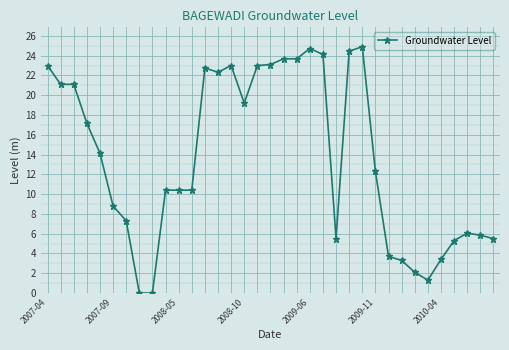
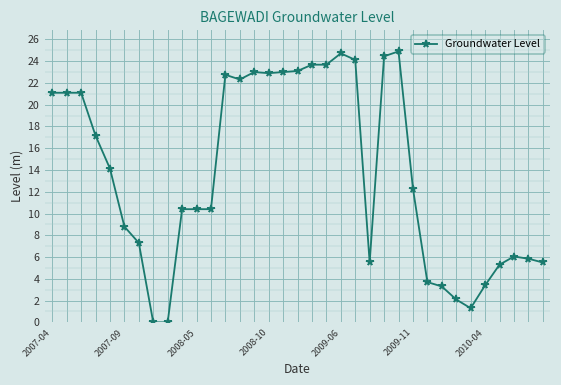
2007-04: 23 -> 21
2008-10: 19 -> 23
